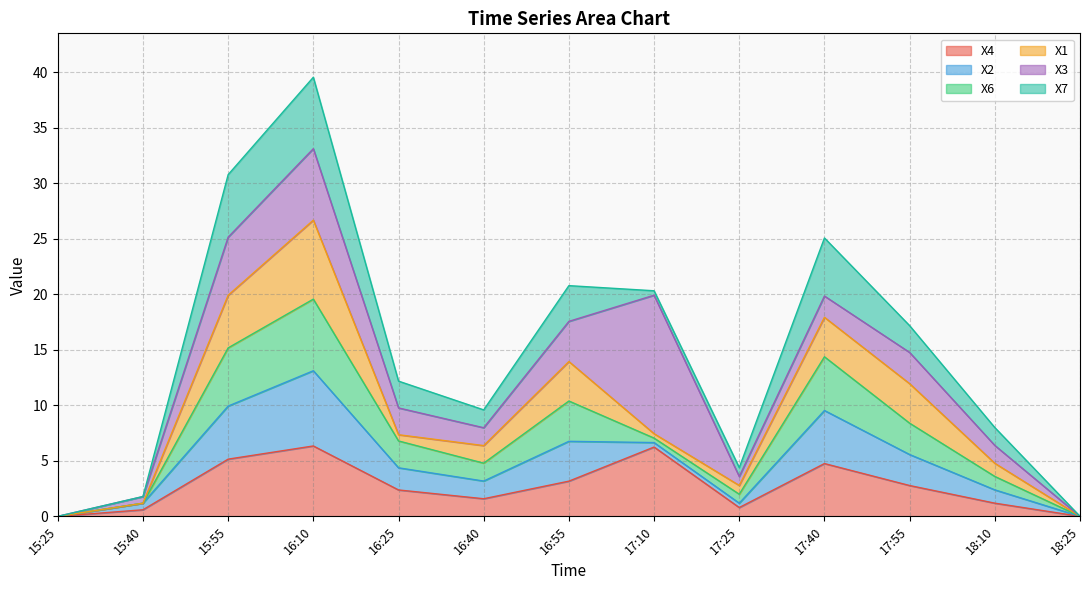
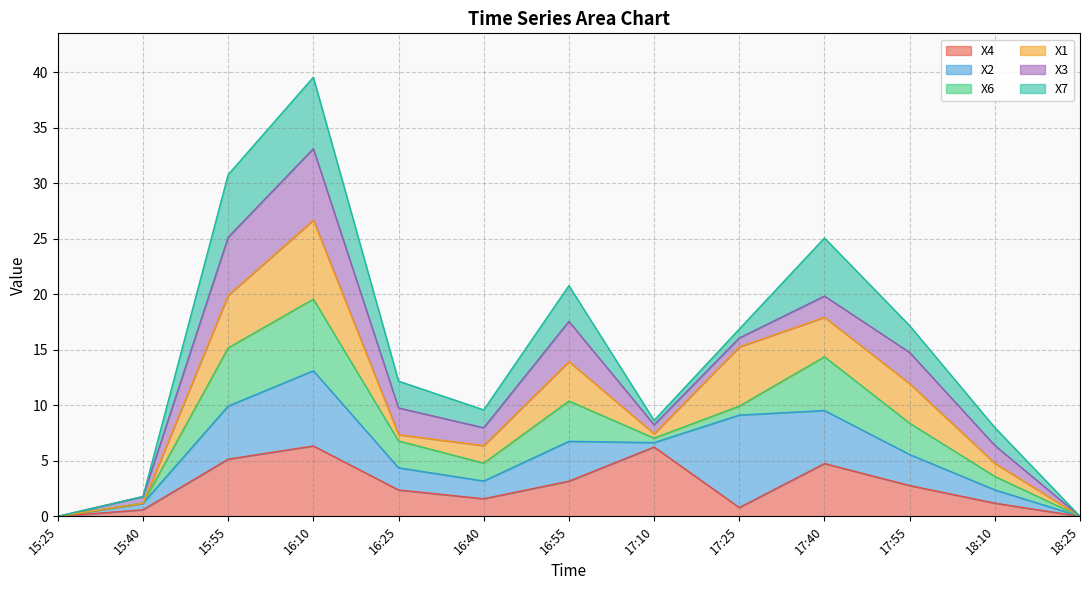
X3, 17:10: 12.5 -> 0.8
X2, 17:25: 0.4 -> 8.3
X1, 17:25: 0.8 -> 5.3
